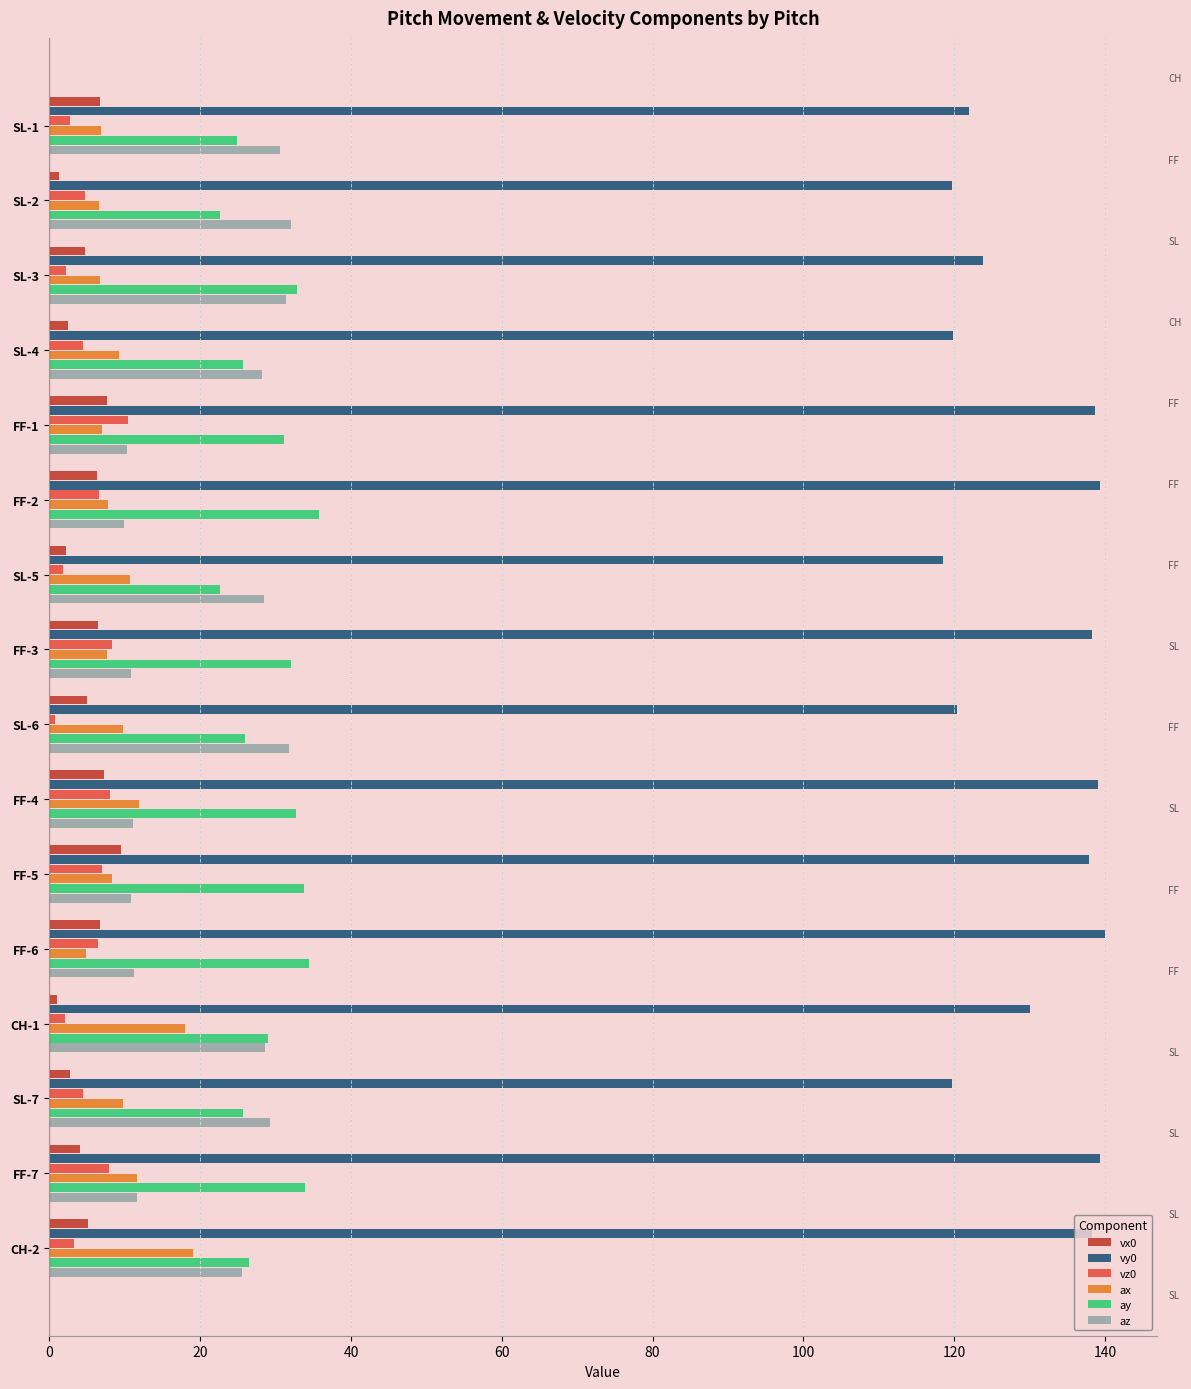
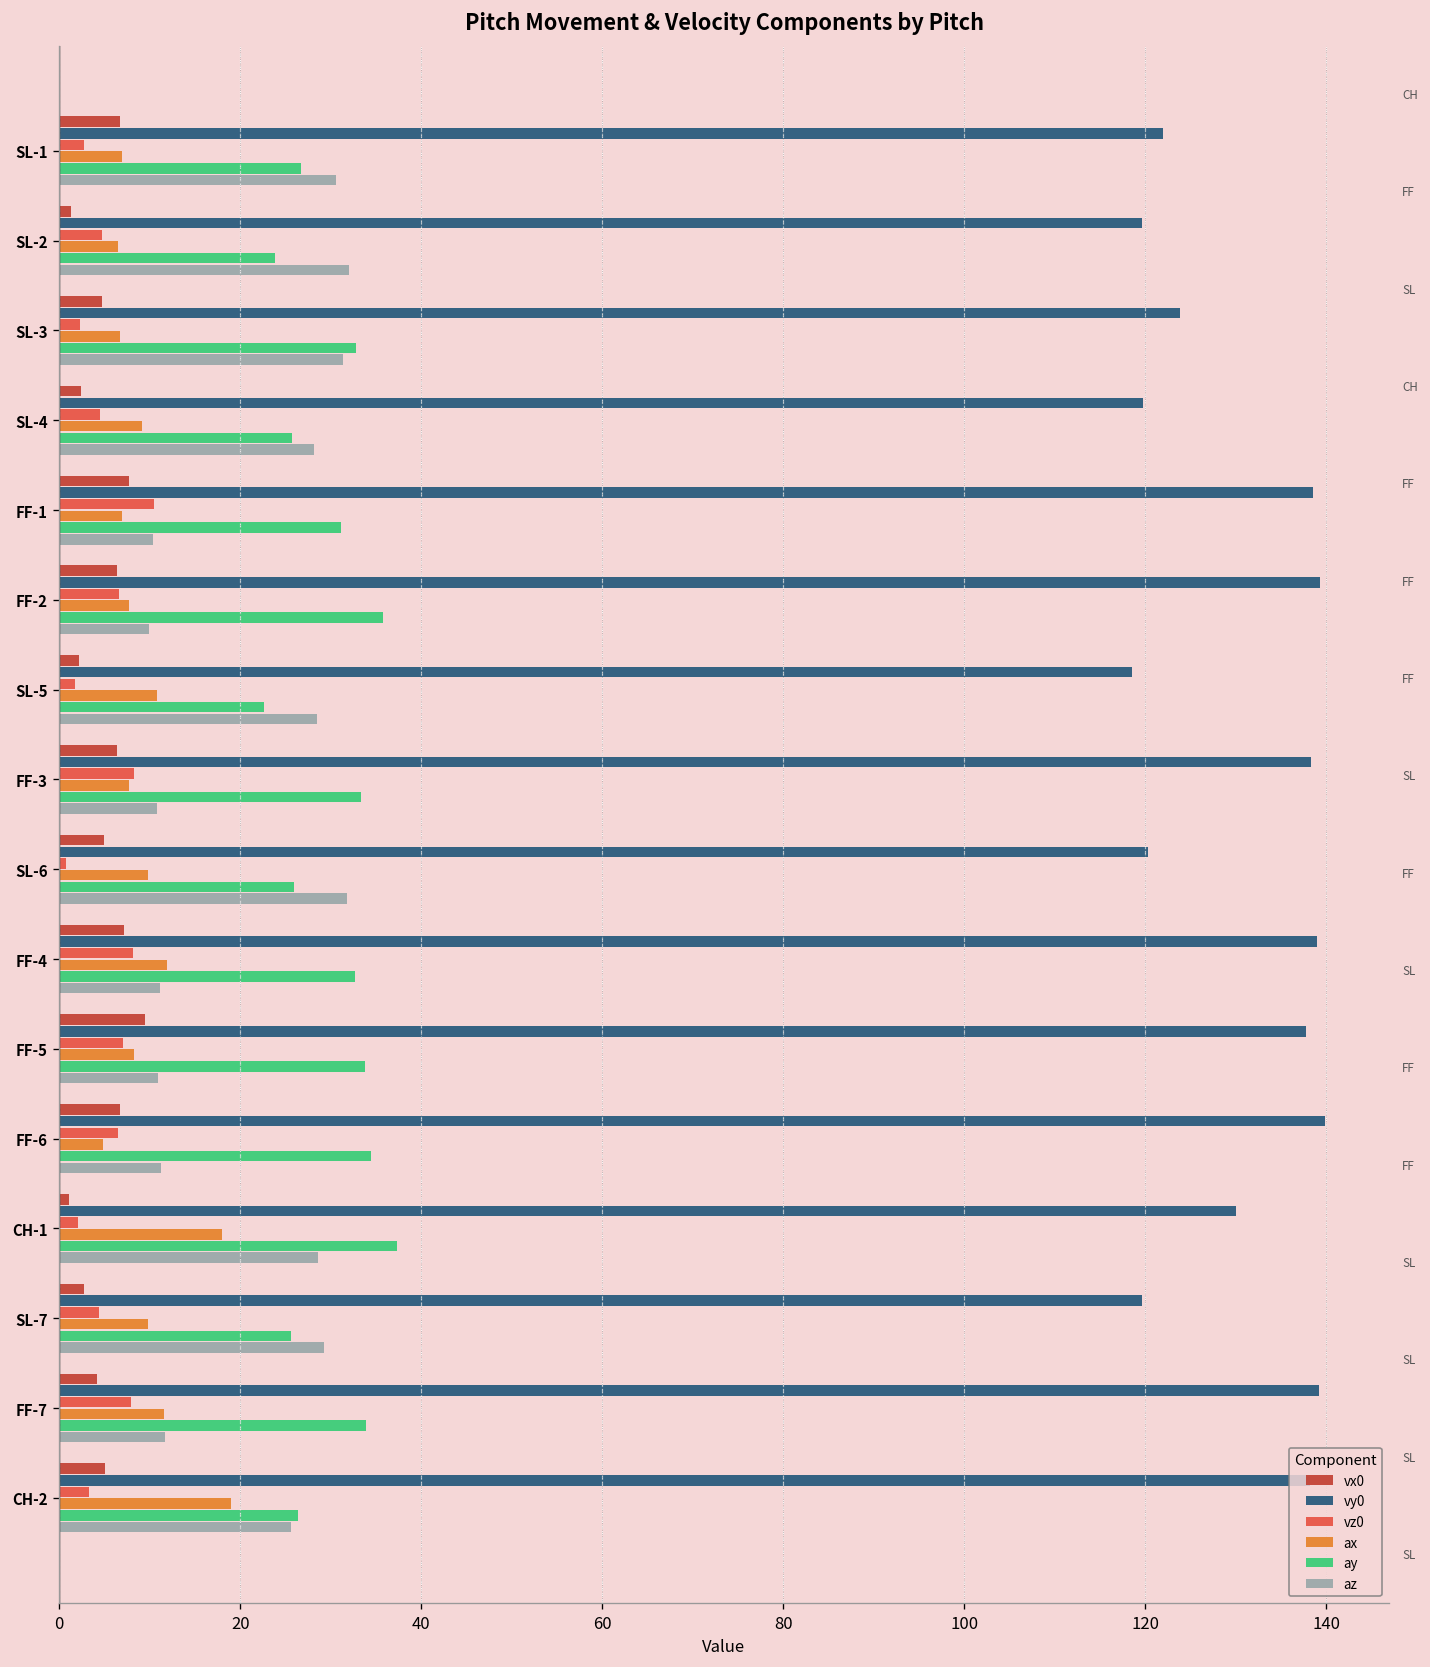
ay, SL-1: 25 -> 27
ay, SL-2: 23 -> 24
ay, FF-3: 32 -> 33
ay, CH-1: 29 -> 37
